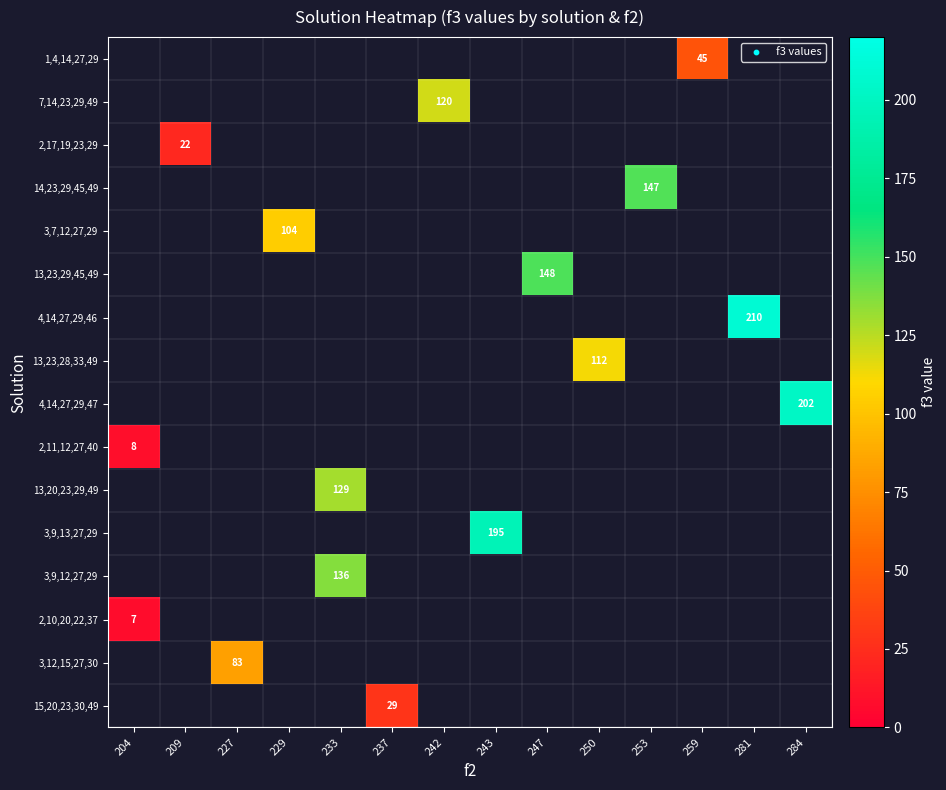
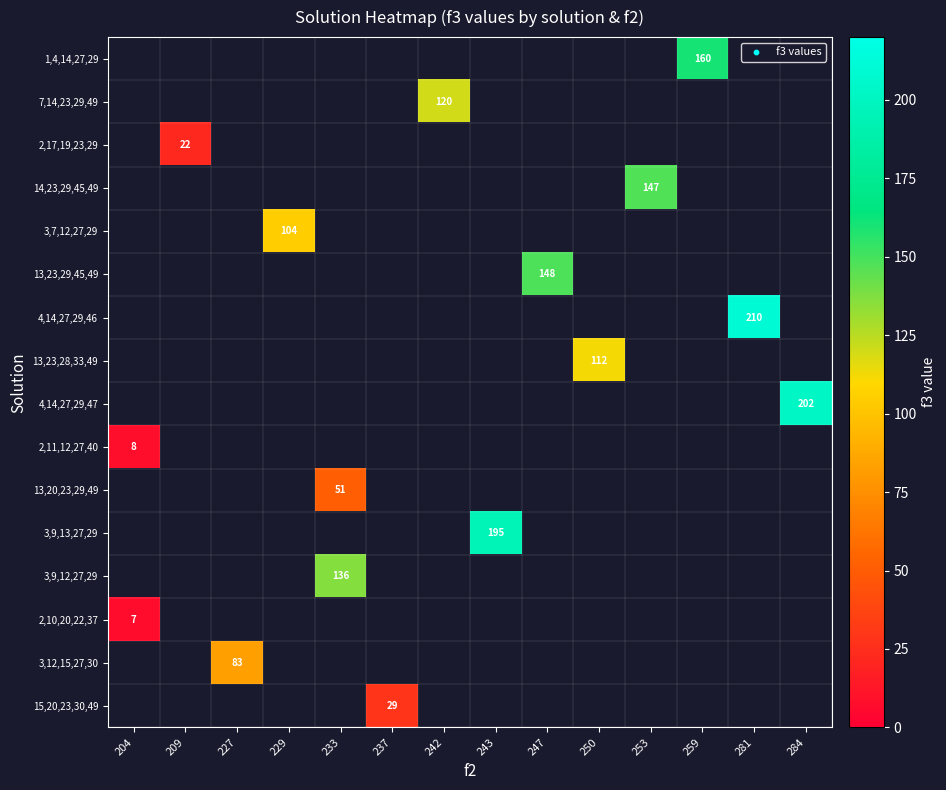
1,4,14,27,29, 259: 45 -> 160
13,20,23,29,49, 233: 129 -> 51
